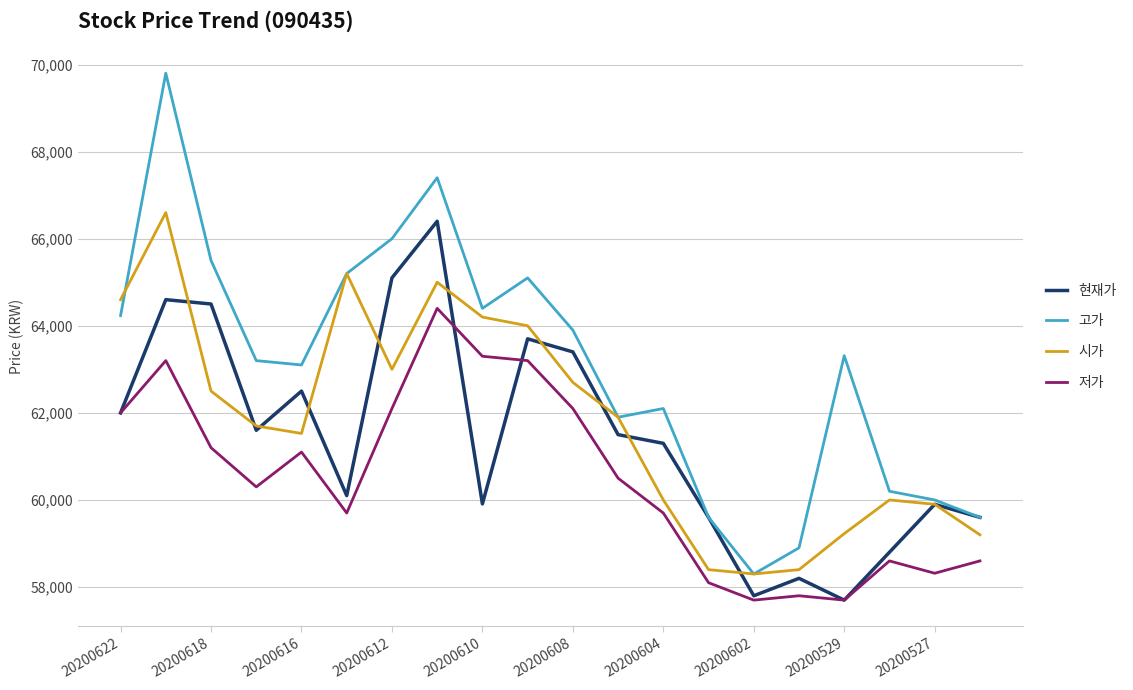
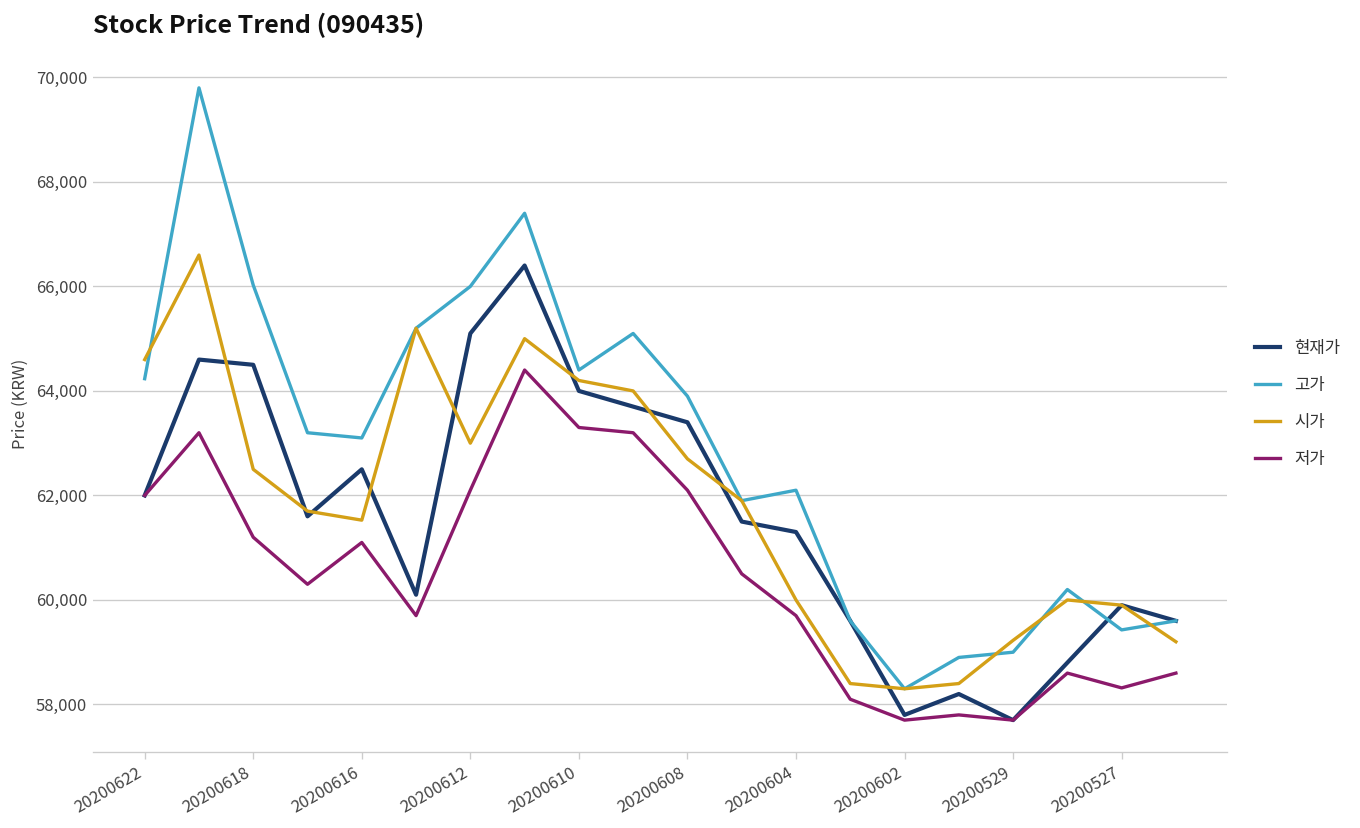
고가, 20200618: 65,500 -> 66,000
현재가, 20200610: 59,900 -> 64,000
고가, 20200529: 63,300 -> 59,000
고가, 20200527: 60,000 -> 59,400
